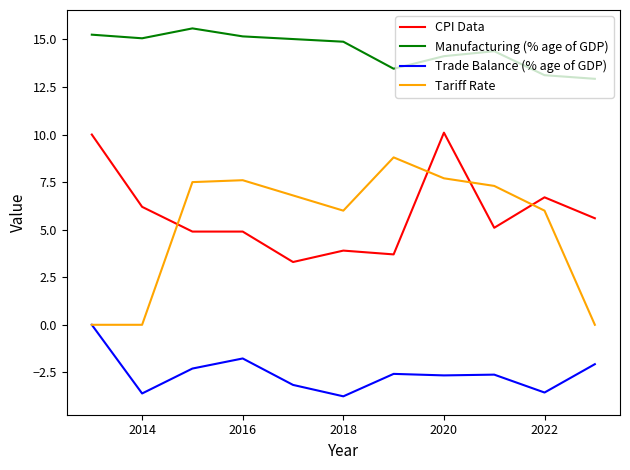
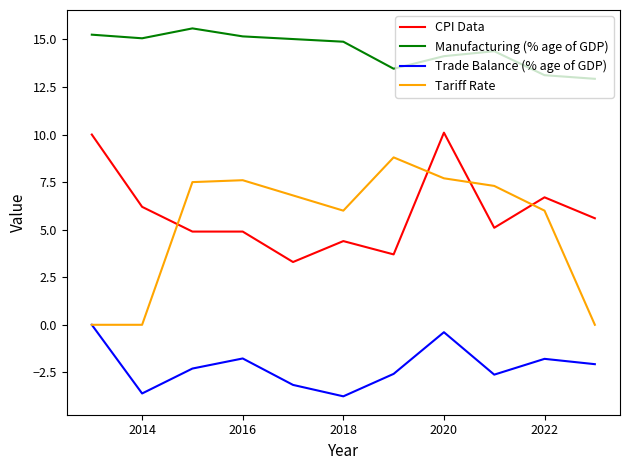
CPI Data, 2018: 3.9 -> 4.4
Trade Balance (% age of GDP), 2020: -2.7 -> -0.4
Trade Balance (% age of GDP), 2022: -3.6 -> -1.8
